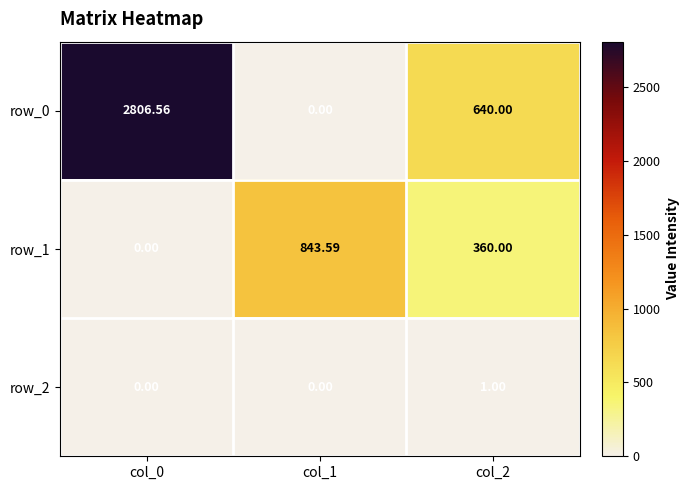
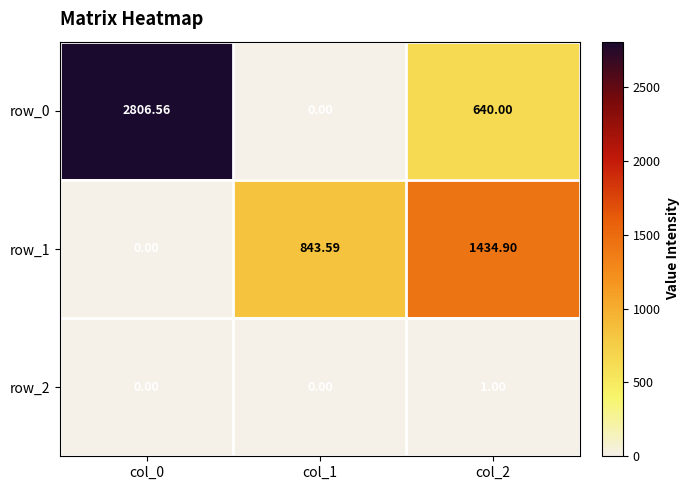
row_1, col_2: 360.00 -> 1434.90
